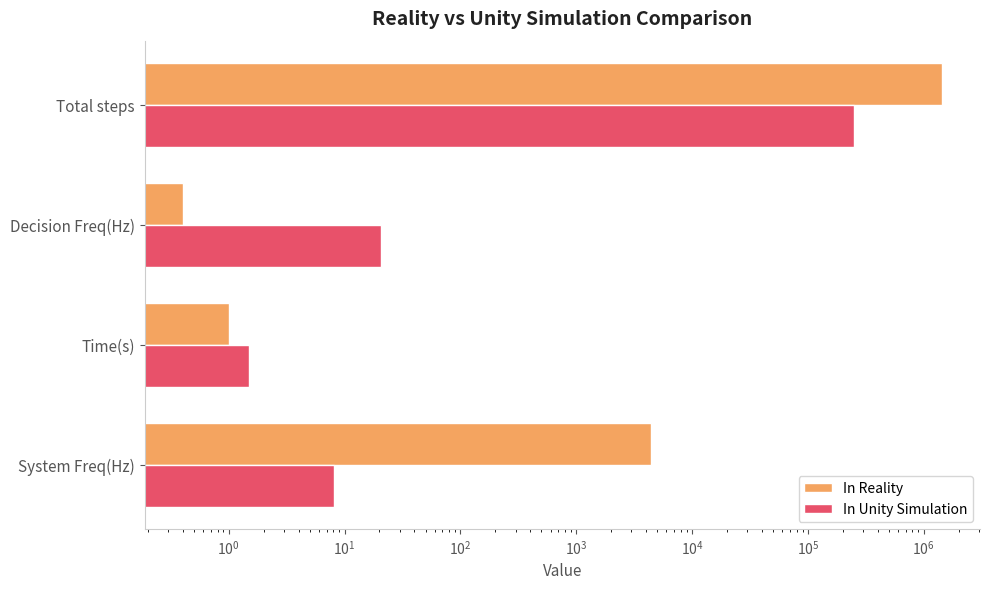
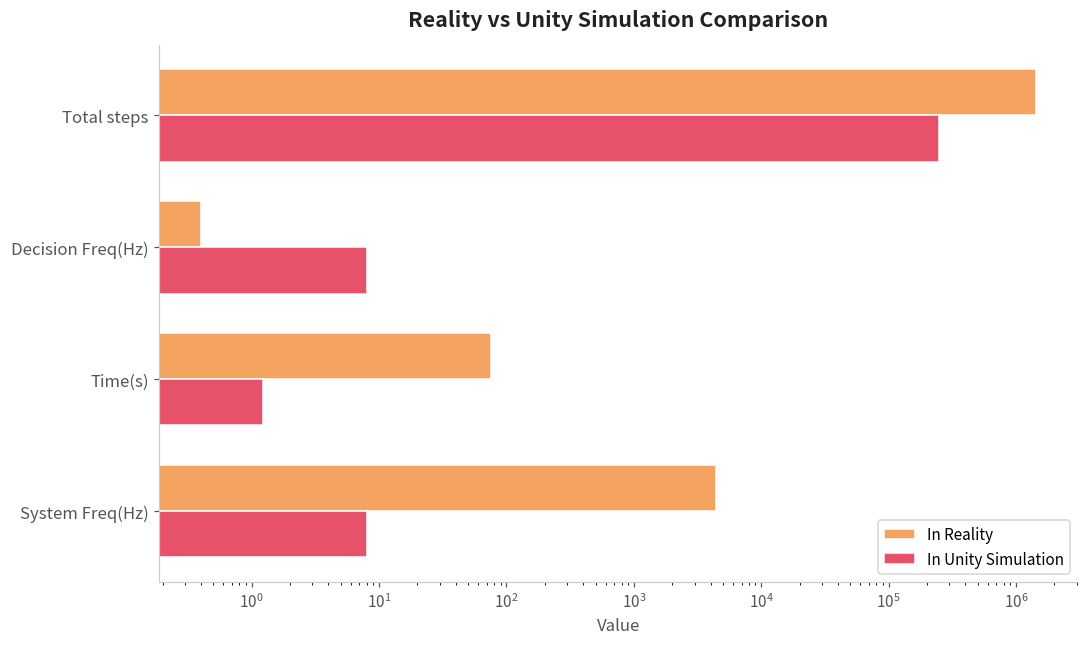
In Unity Simulation, Decision Freq(Hz): 21 -> 8
In Reality, Time(s): 1 -> 80
In Unity Simulation, Time(s): 1.5 -> 1.2
